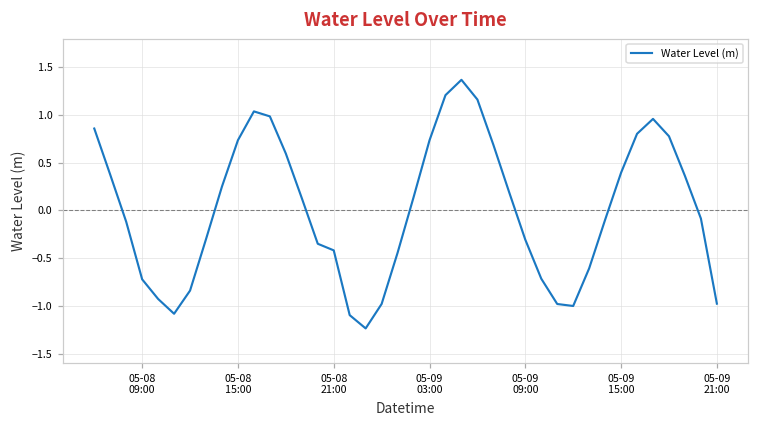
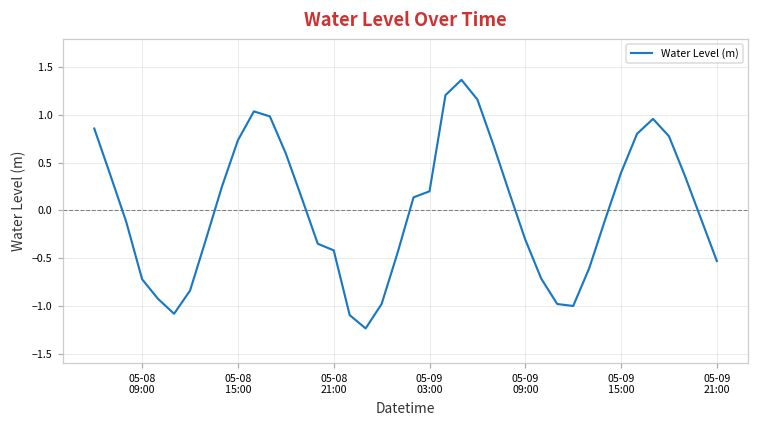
05-09 03:00: 0.7 -> 0.2
05-09 21:00: -1.0 -> -0.5
